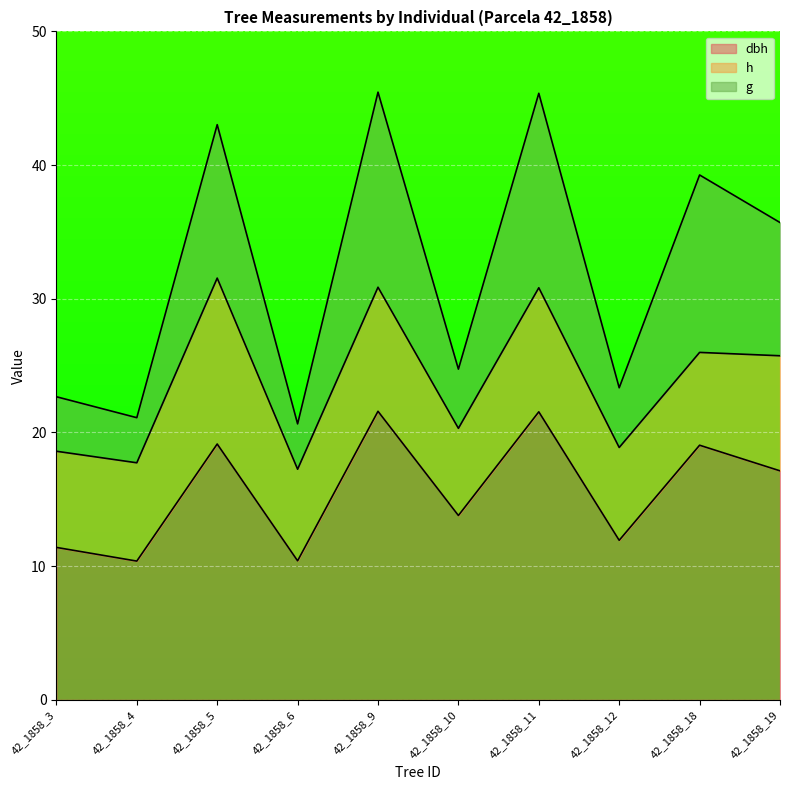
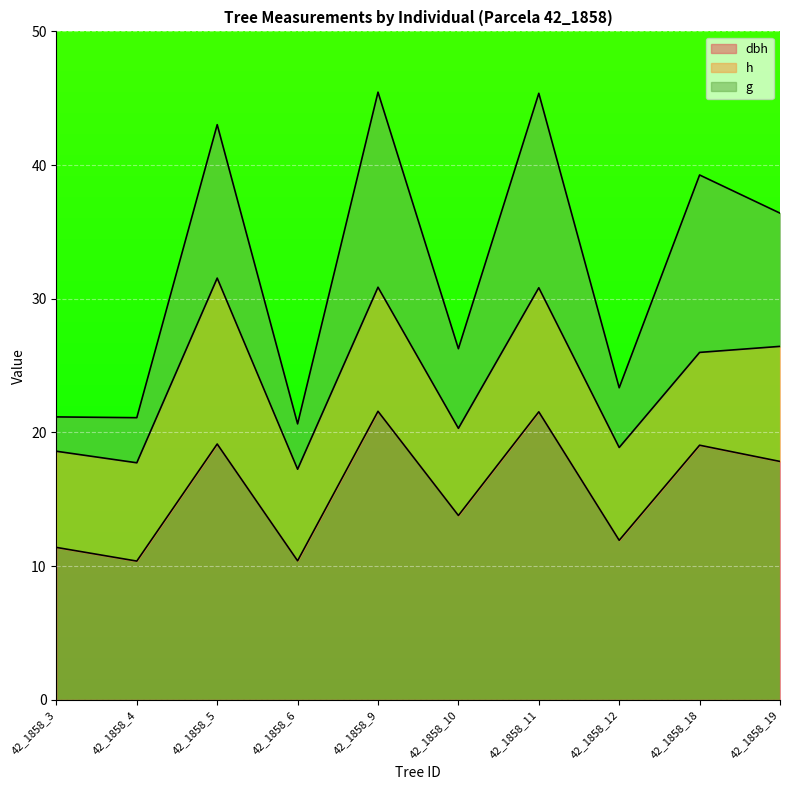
g, 42_1858_3: 4.1 -> 2.6
g, 42_1858_10: 4.4 -> 5.9
dbh, 42_1858_19: 17.1 -> 17.8
